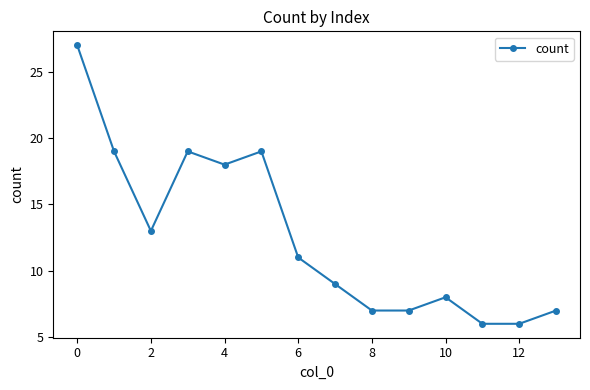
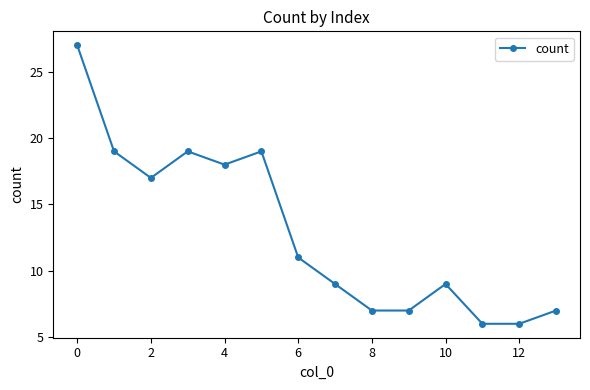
2: 13 -> 17
10: 8 -> 9
